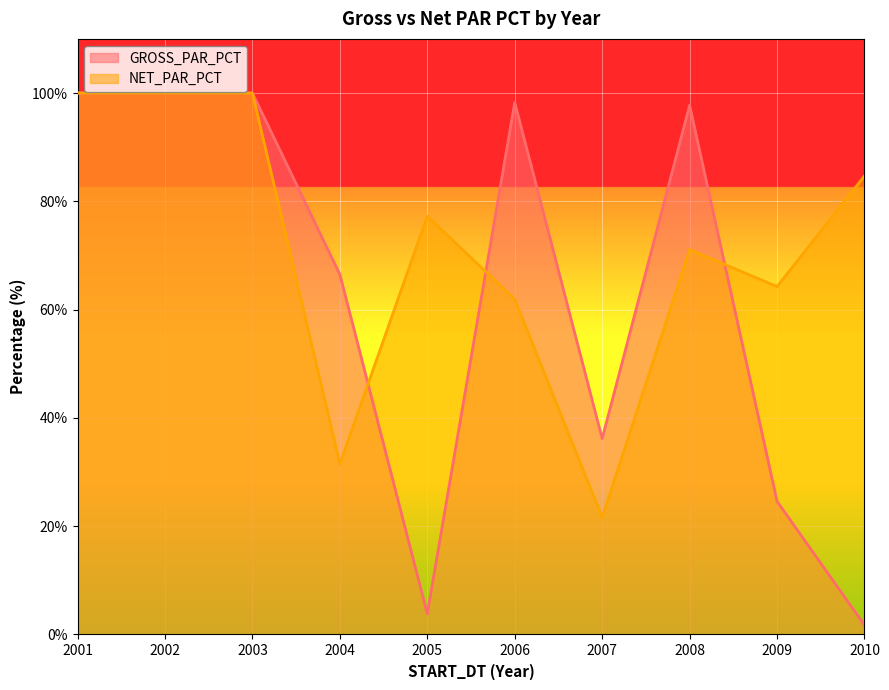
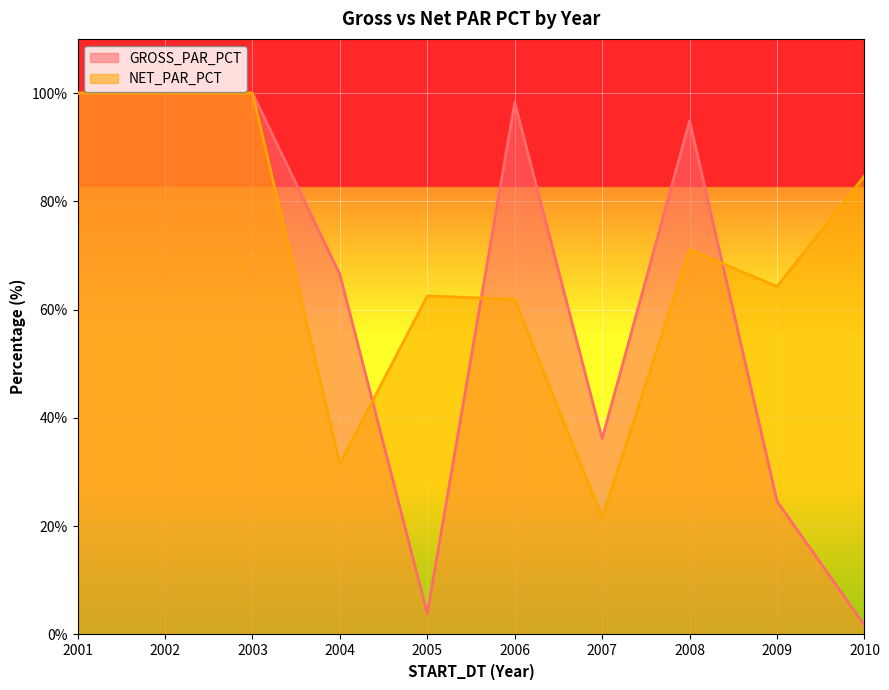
NET_PAR_PCT, 2005: 77% -> 63%
GROSS_PAR_PCT, 2008: 98% -> 95%
